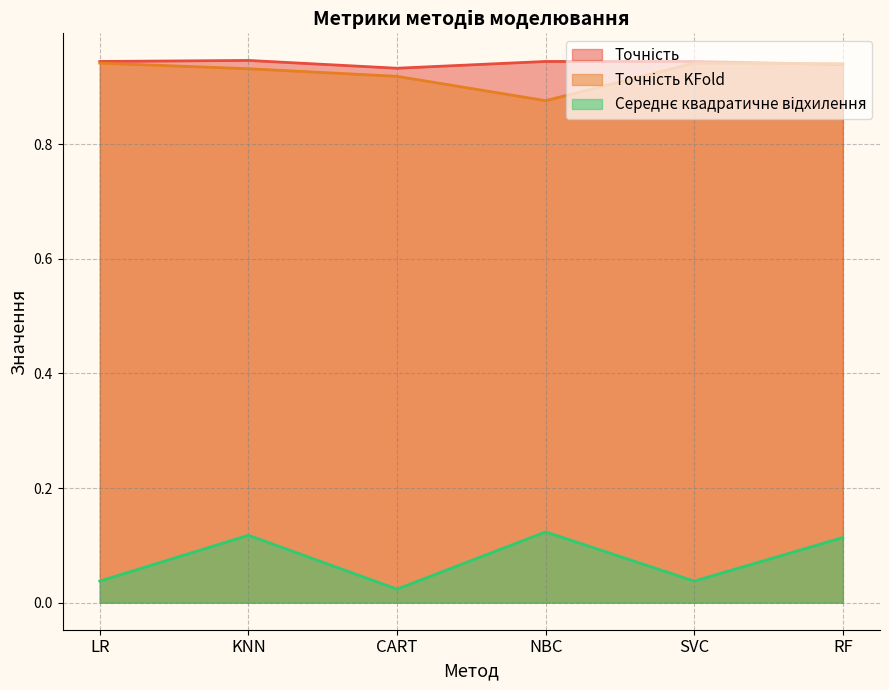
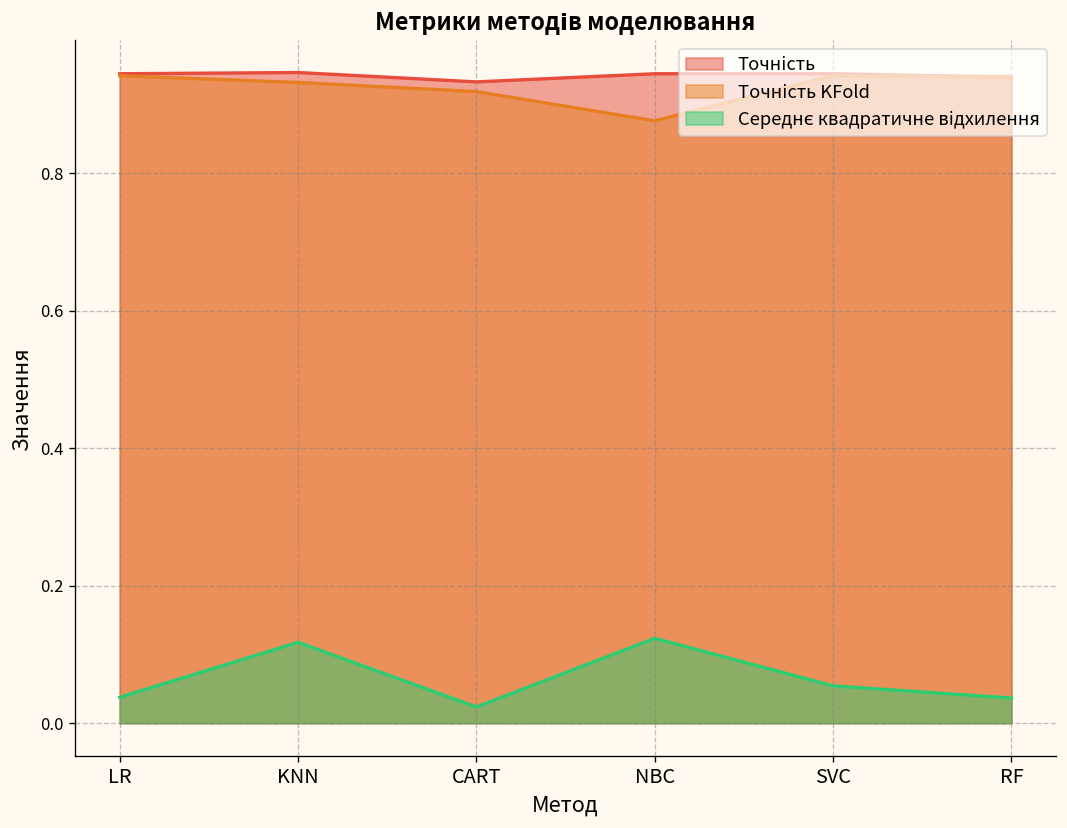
Середнє квадратичне відхилення, SVC: 0.04 -> 0.05
Середнє квадратичне відхилення, RF: 0.11 -> 0.04
